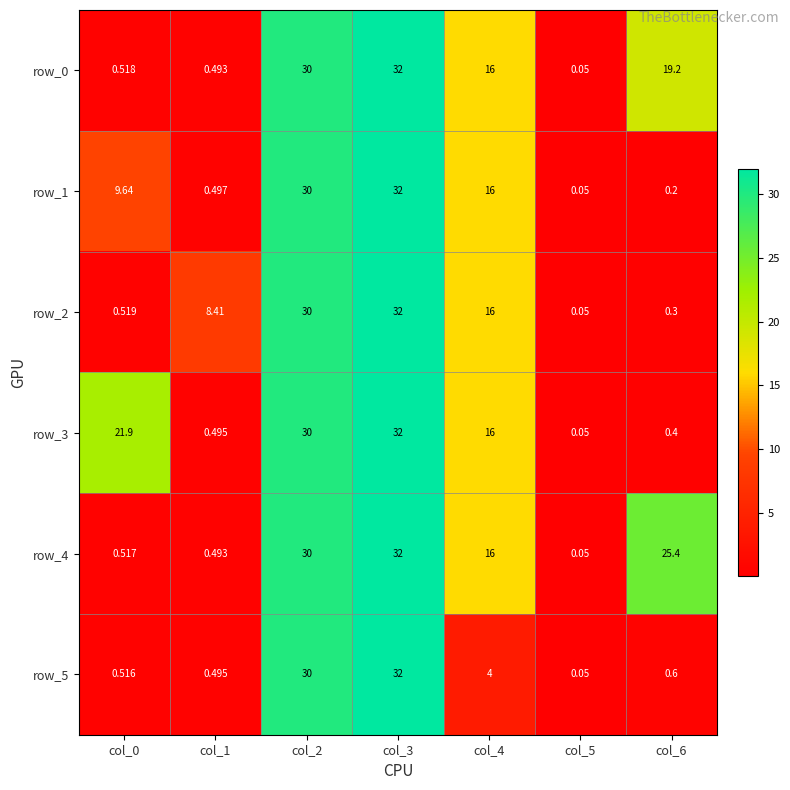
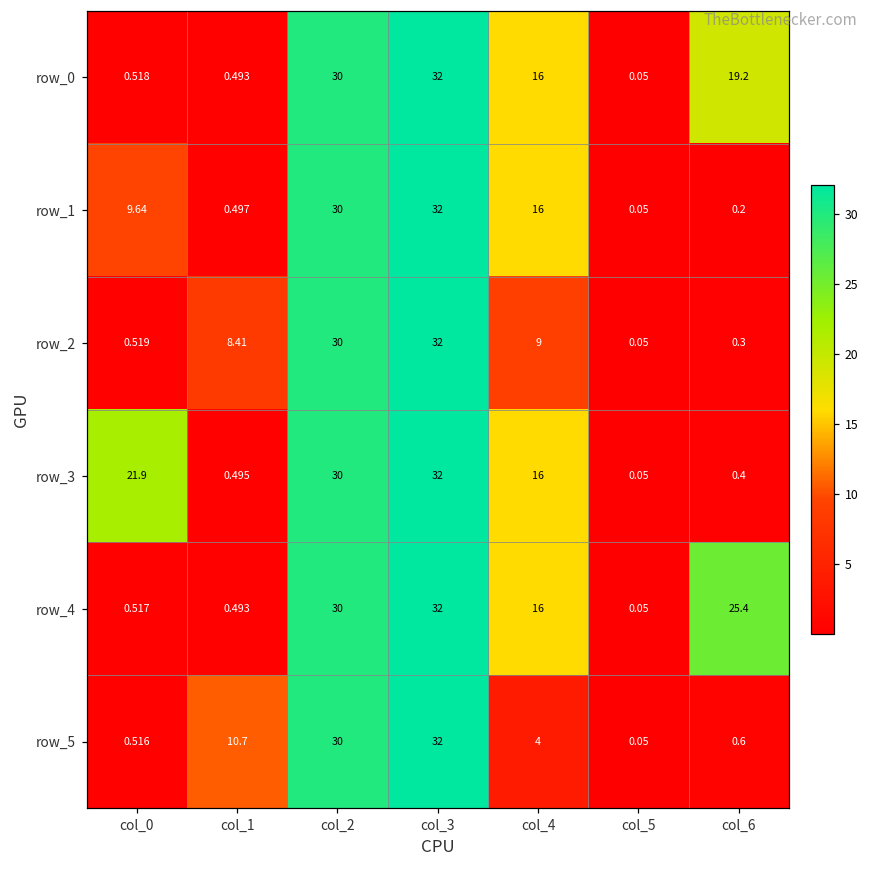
row_2, col_4: 16 -> 9
row_5, col_1: 0.495 -> 10.7
